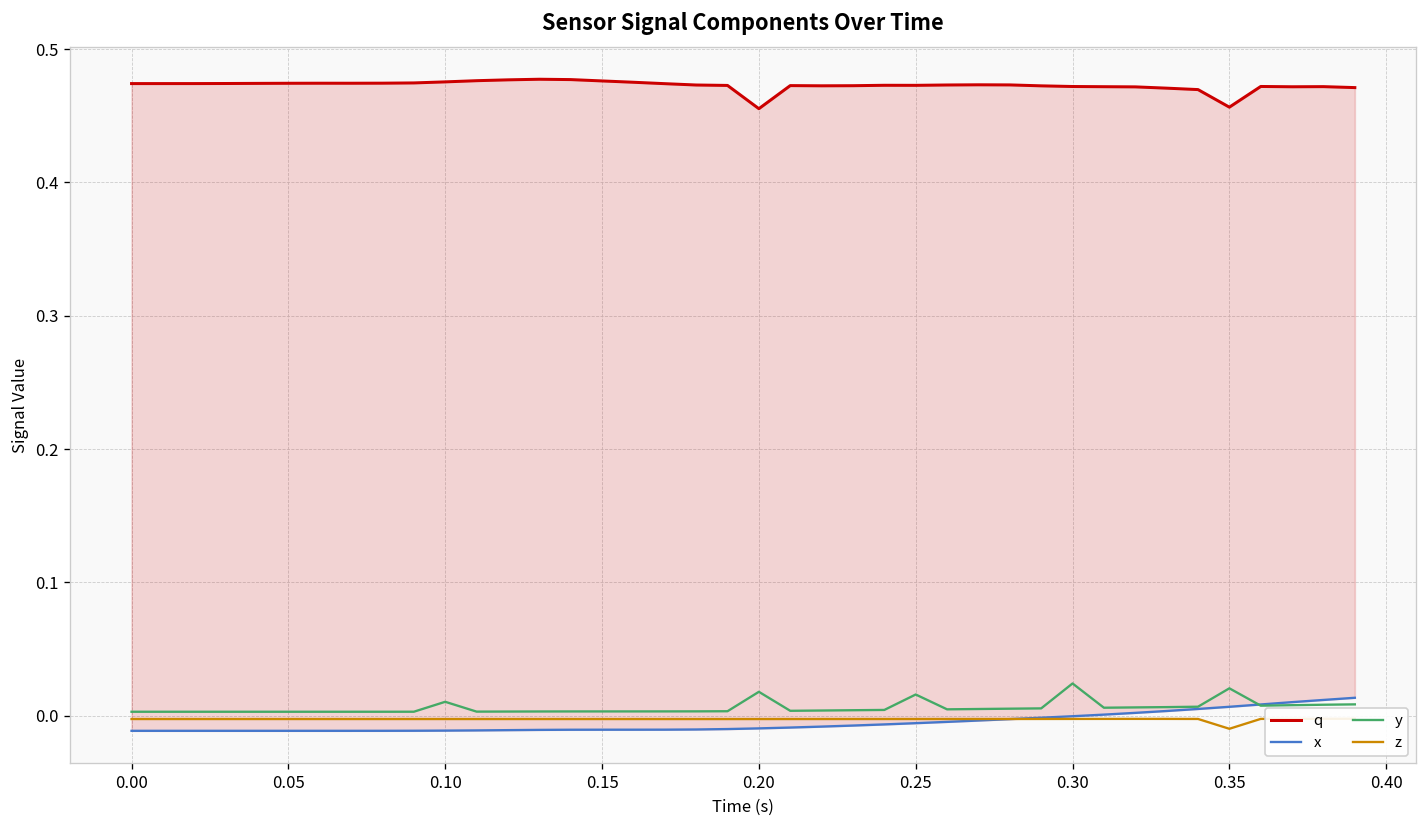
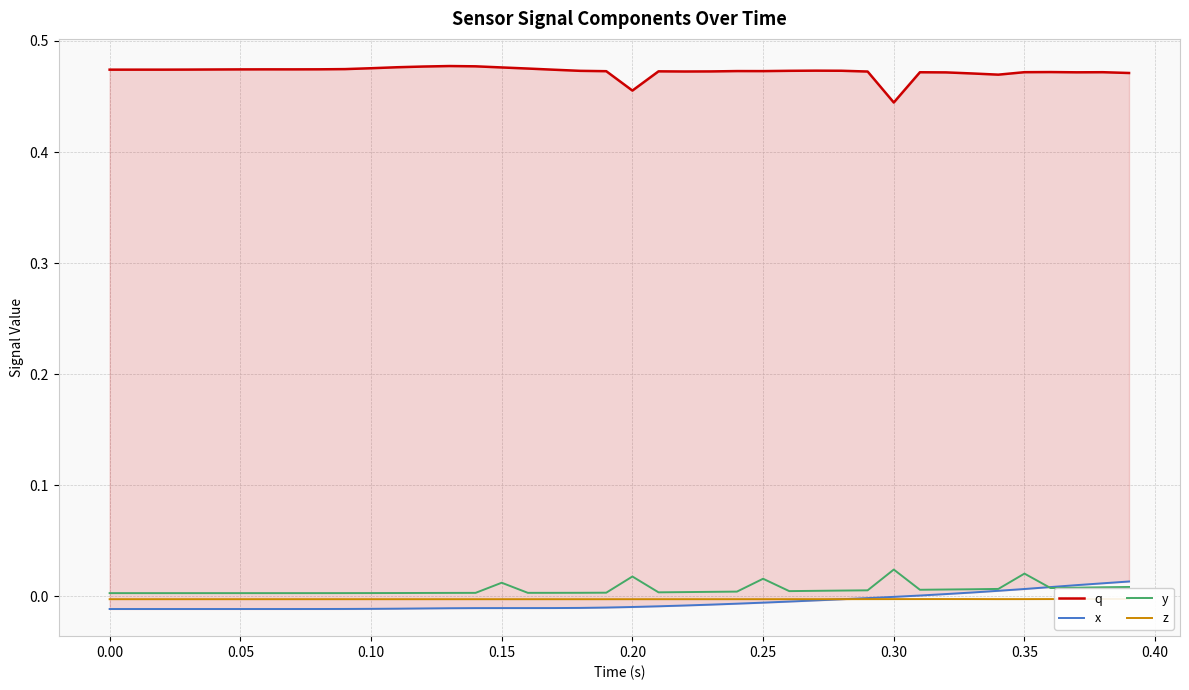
y, 0.10: 0.010 -> 0.003
y, 0.15: 0.003 -> 0.012
q, 0.30: 0.472 -> 0.445
q, 0.35: 0.456 -> 0.472
z, 0.35: -0.010 -> -0.002
